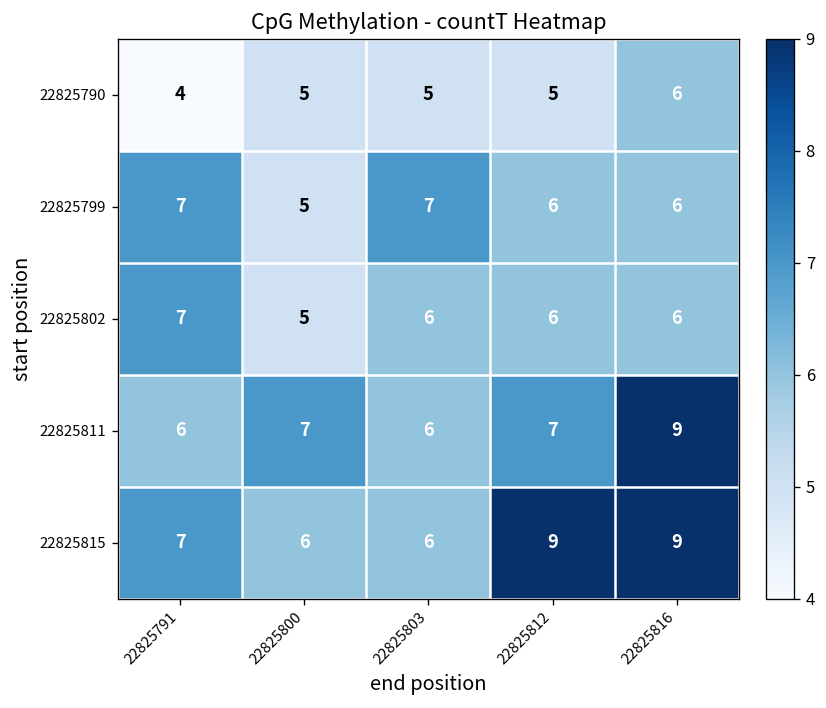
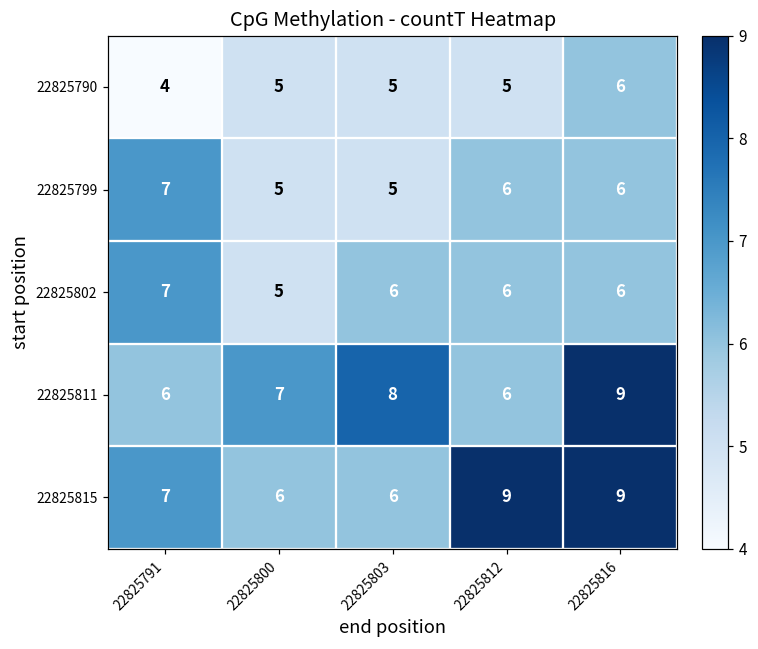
22825799, 22825803: 7 -> 5
22825811, 22825803: 6 -> 8
22825811, 22825812: 7 -> 6
